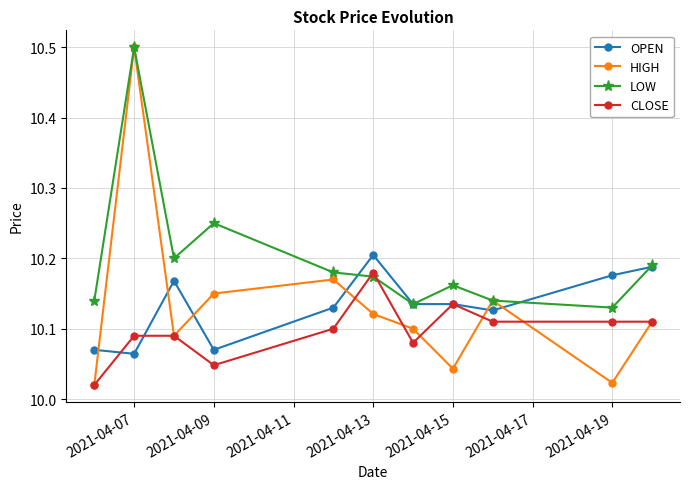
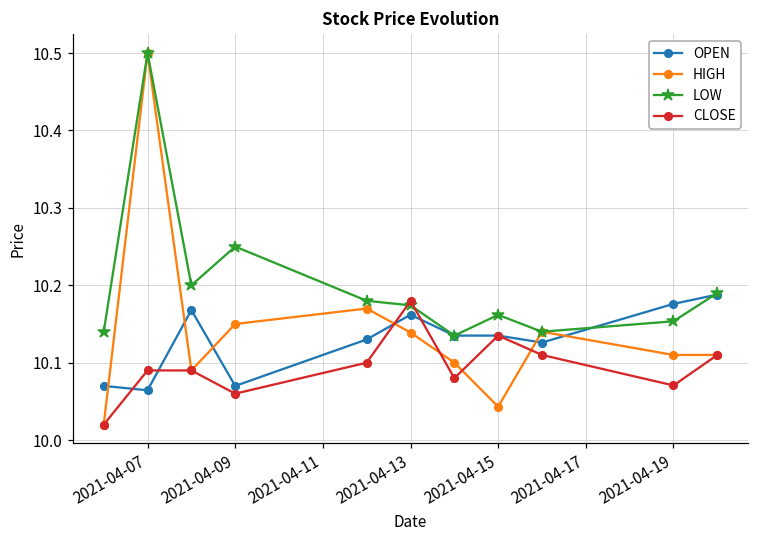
CLOSE, 2021-04-09: 10.05 -> 10.06
OPEN, 2021-04-13: 10.20 -> 10.16
HIGH, 2021-04-13: 10.12 -> 10.14
HIGH, 2021-04-19: 10.02 -> 10.11
LOW, 2021-04-19: 10.13 -> 10.15
CLOSE, 2021-04-19: 10.11 -> 10.07
